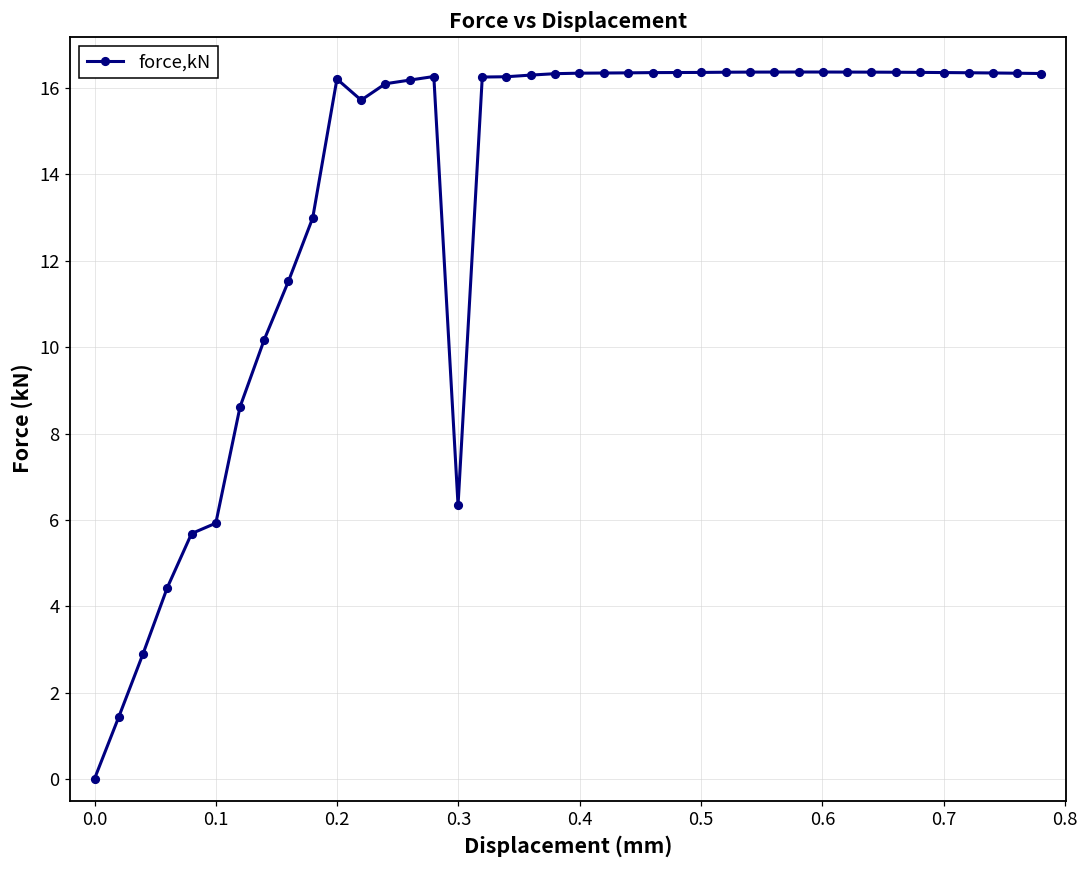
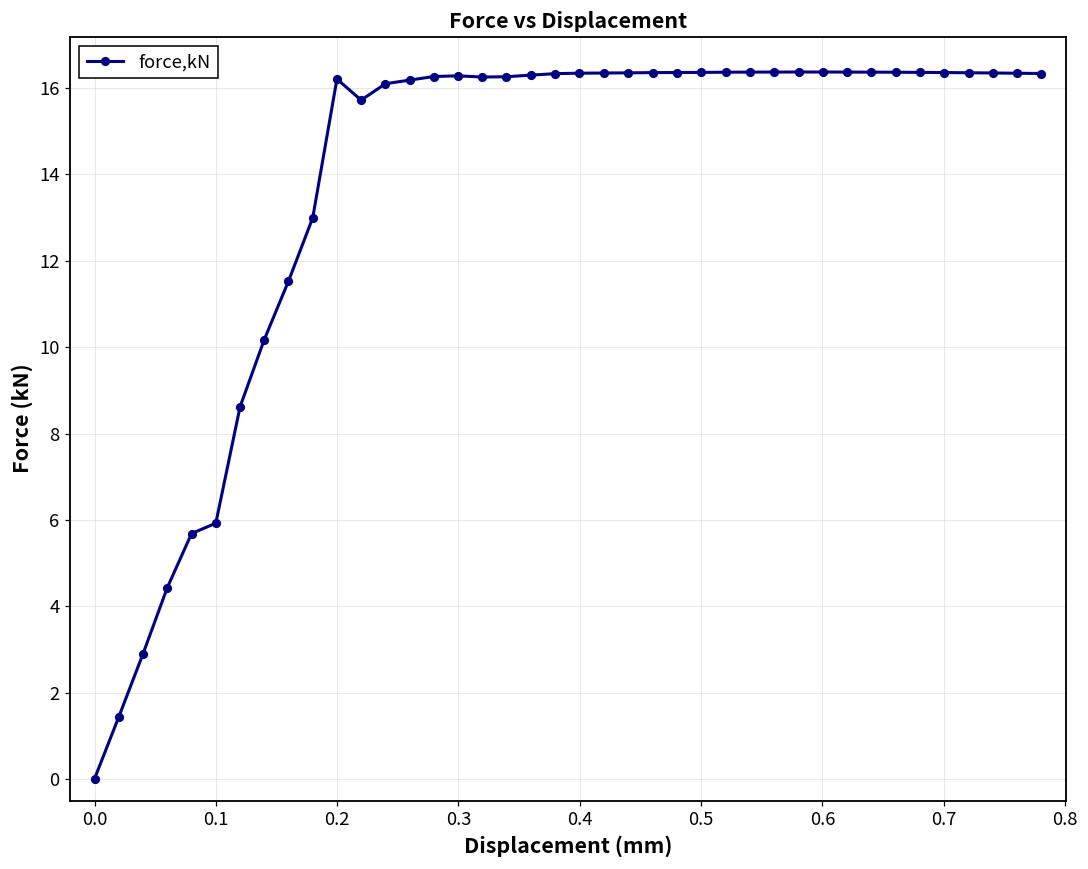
0.3: 6.3 -> 16.3
